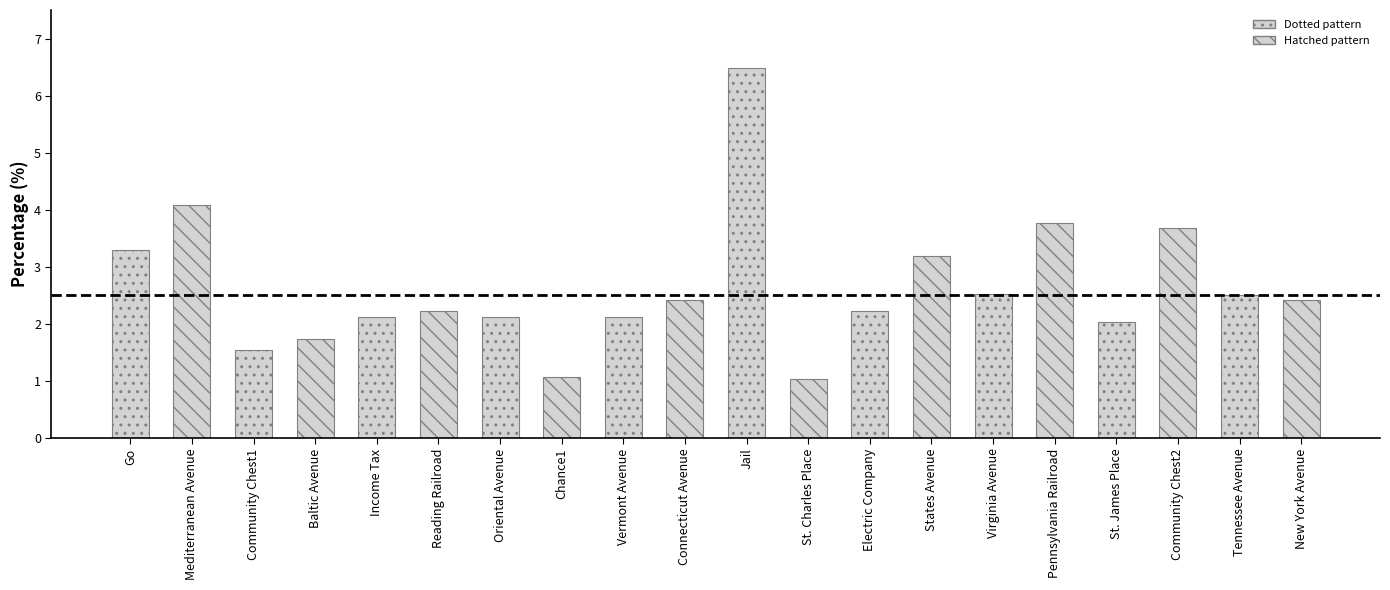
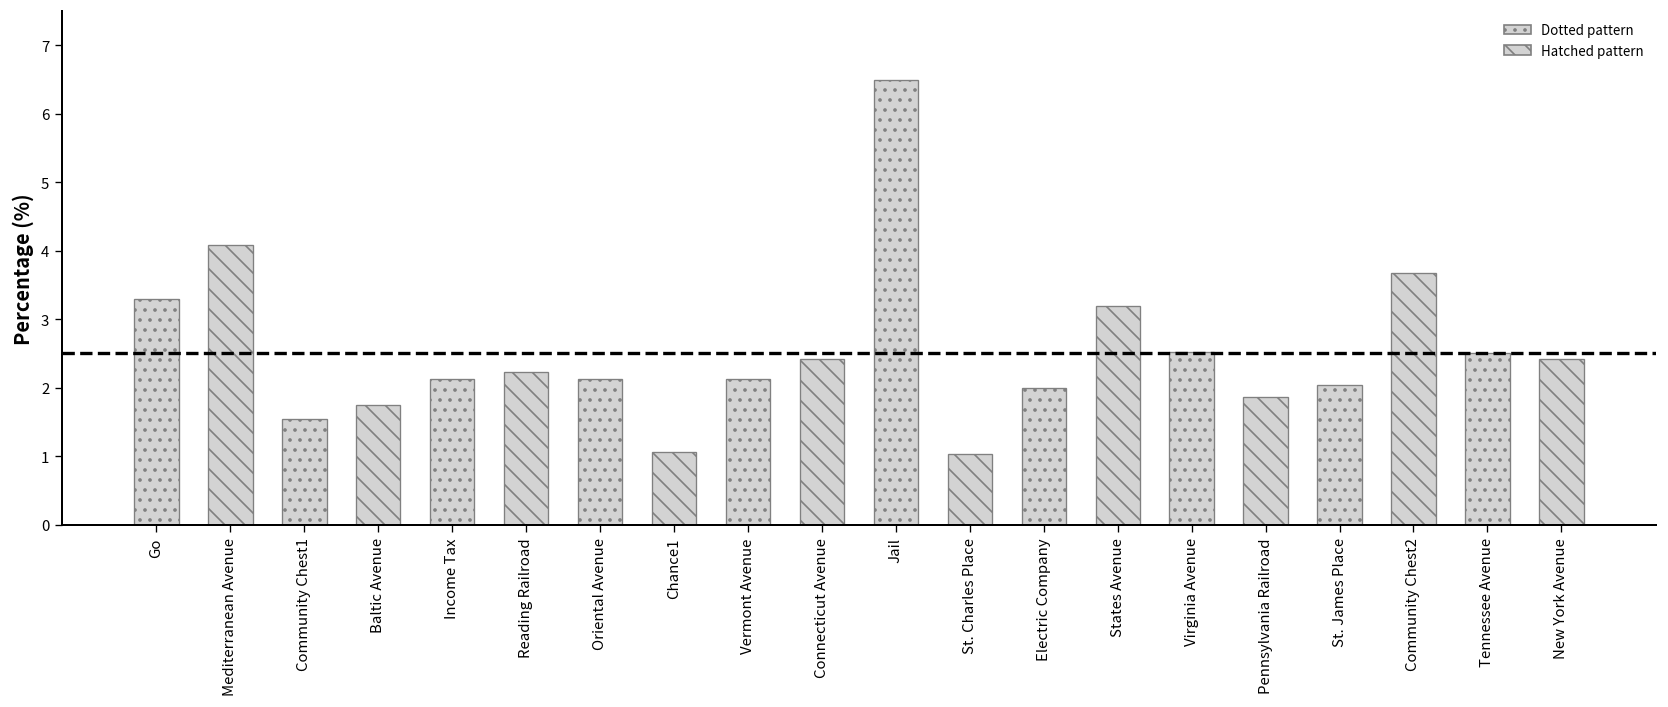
Electric Company: 2.2 -> 2.0
Pennsylvania Railroad: 3.8 -> 1.9
